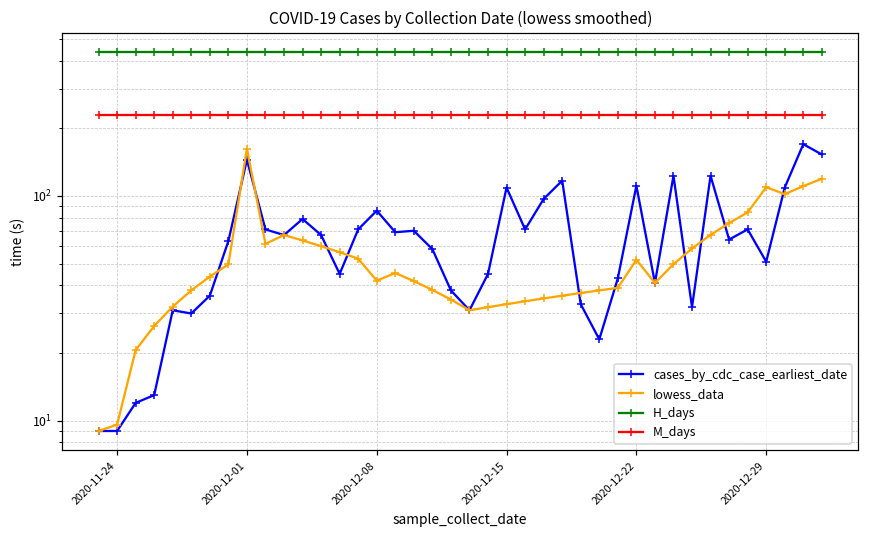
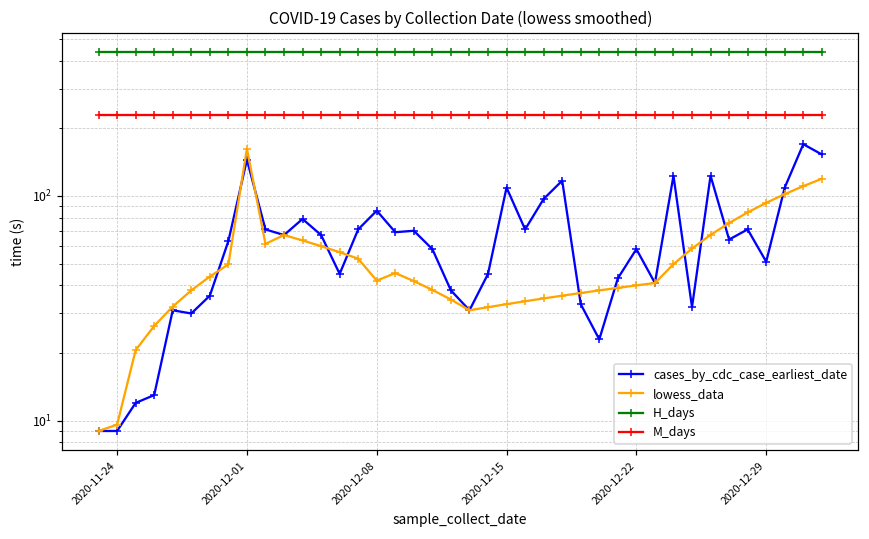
cases_by_cdc_case_earliest_date, 2020-12-22: 110 -> 58
lowess_data, 2020-12-22: 52 -> 40
lowess_data, 2020-12-29: 110 -> 90
